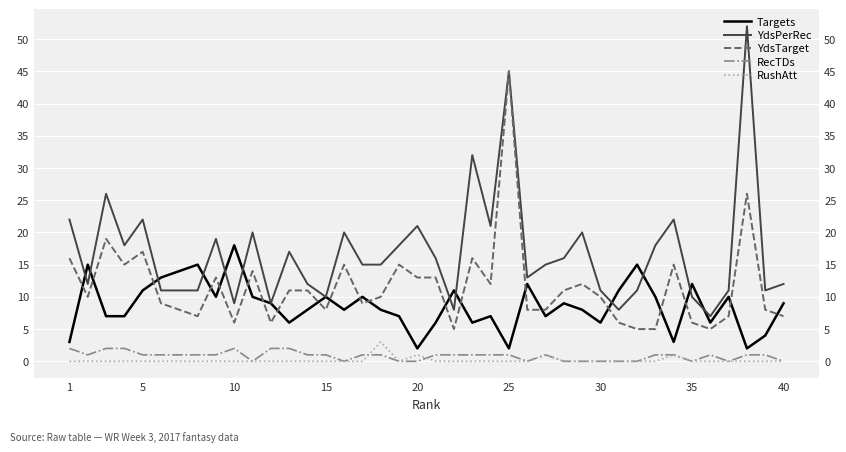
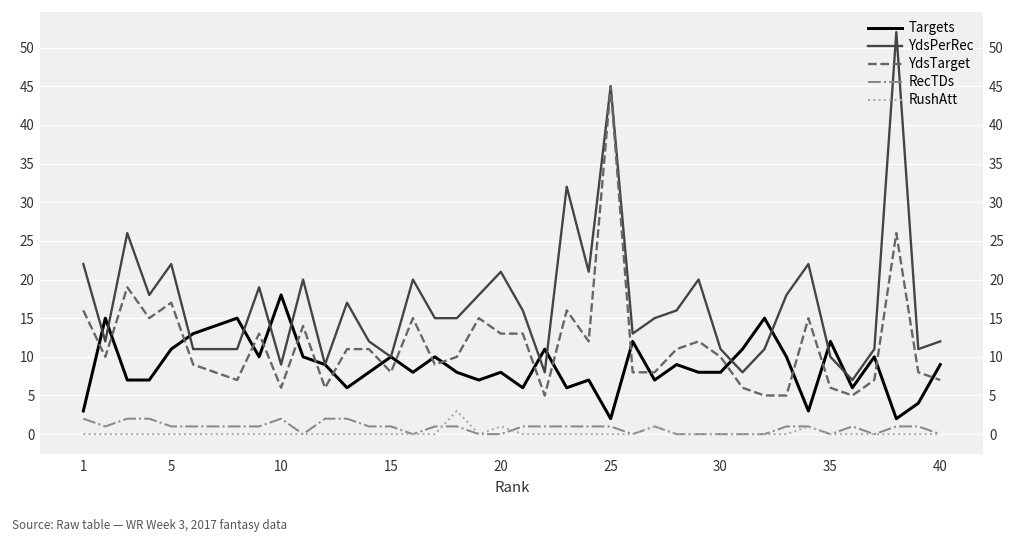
Targets, 20: 2 -> 8
Targets, 30: 6 -> 8
